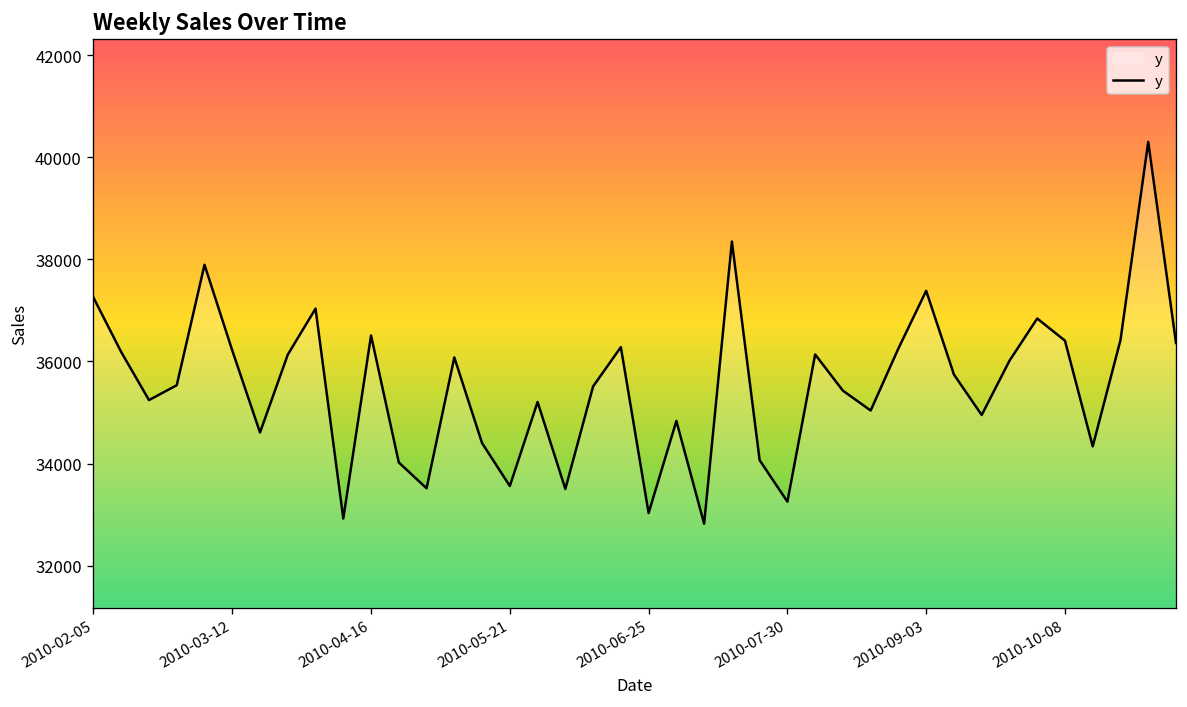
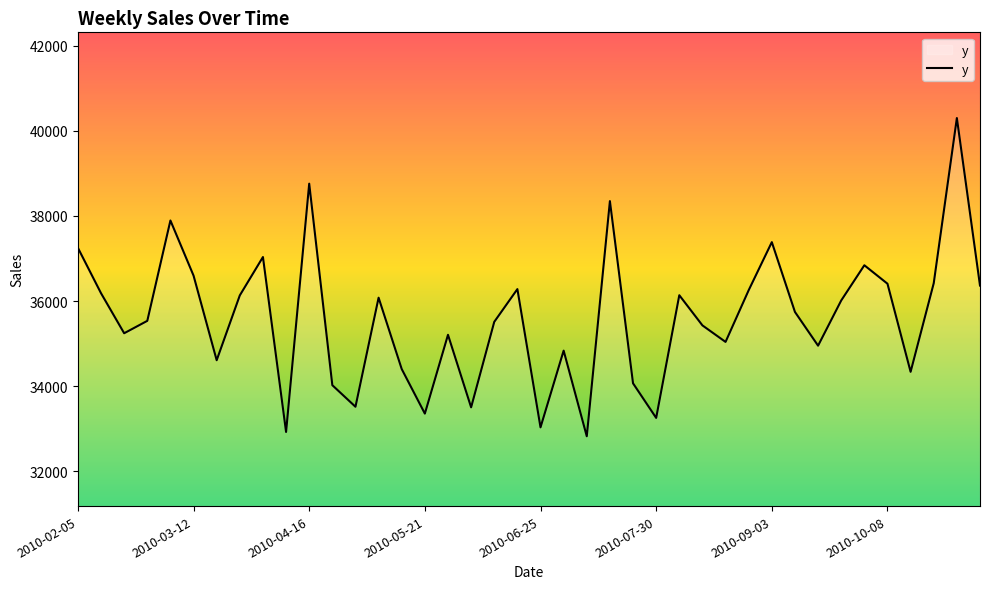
2010-03-12: 36200 -> 36600
2010-04-16: 36500 -> 38800
2010-05-21: 33600 -> 33400
